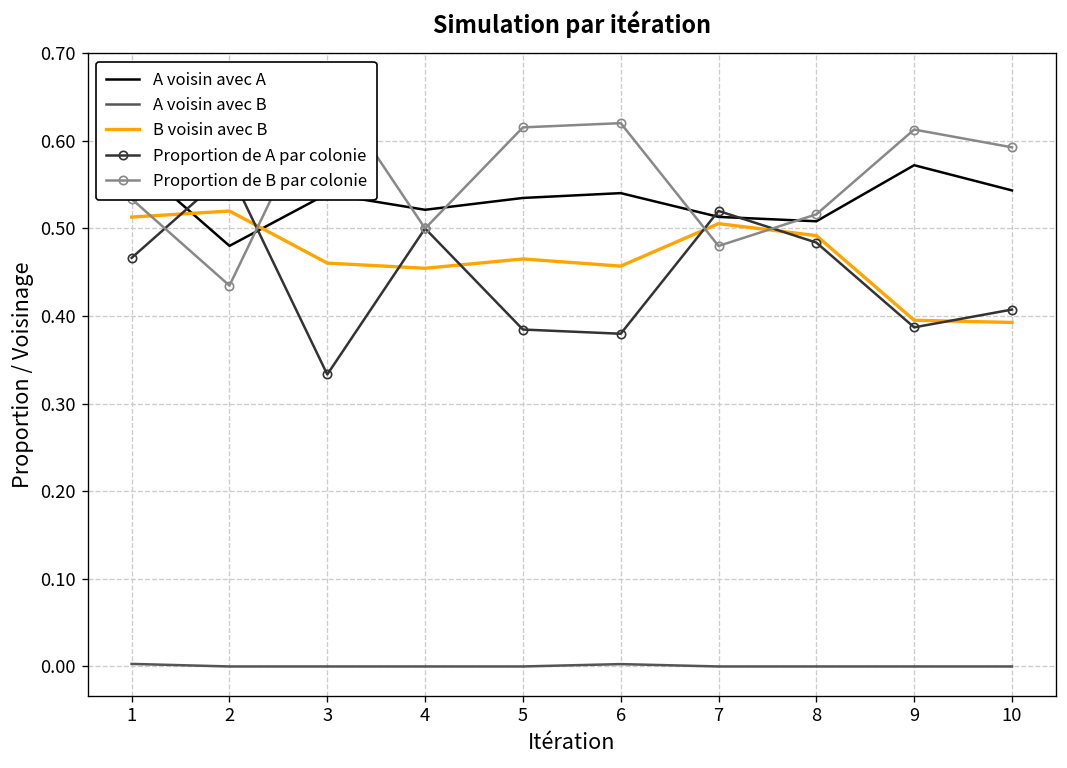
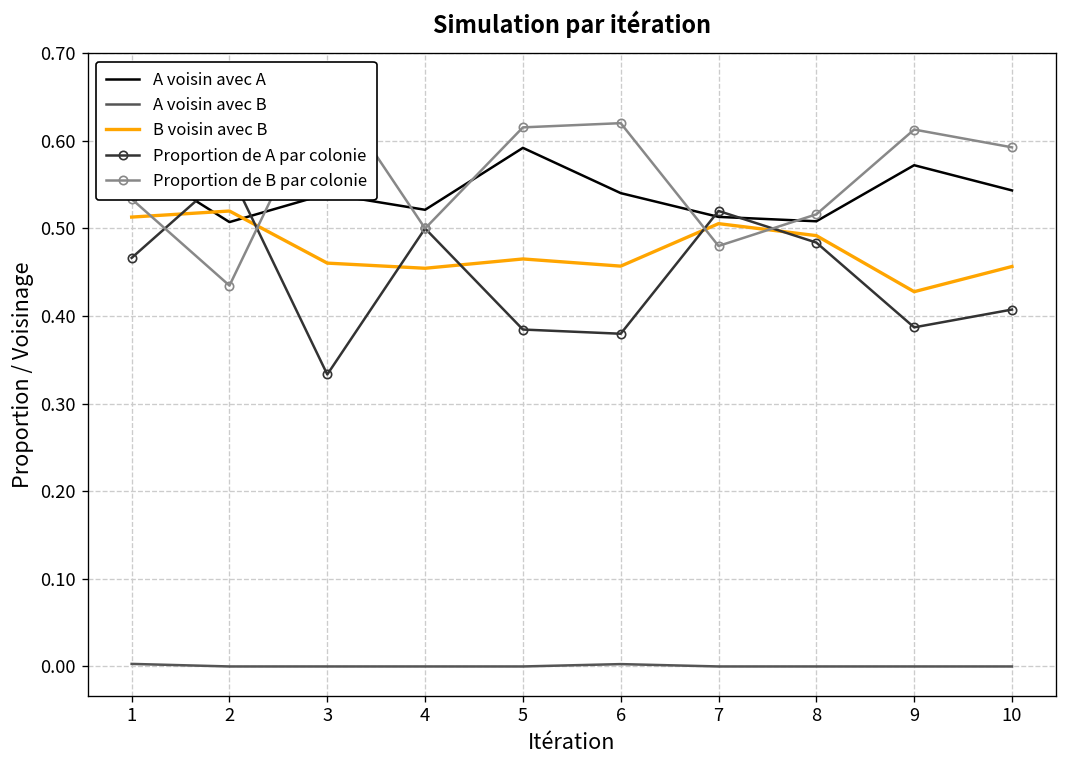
A voisin avec A, 2: 0.48 -> 0.51
A voisin avec A, 5: 0.53 -> 0.59
B voisin avec B, 9: 0.40 -> 0.43
B voisin avec B, 10: 0.39 -> 0.46
